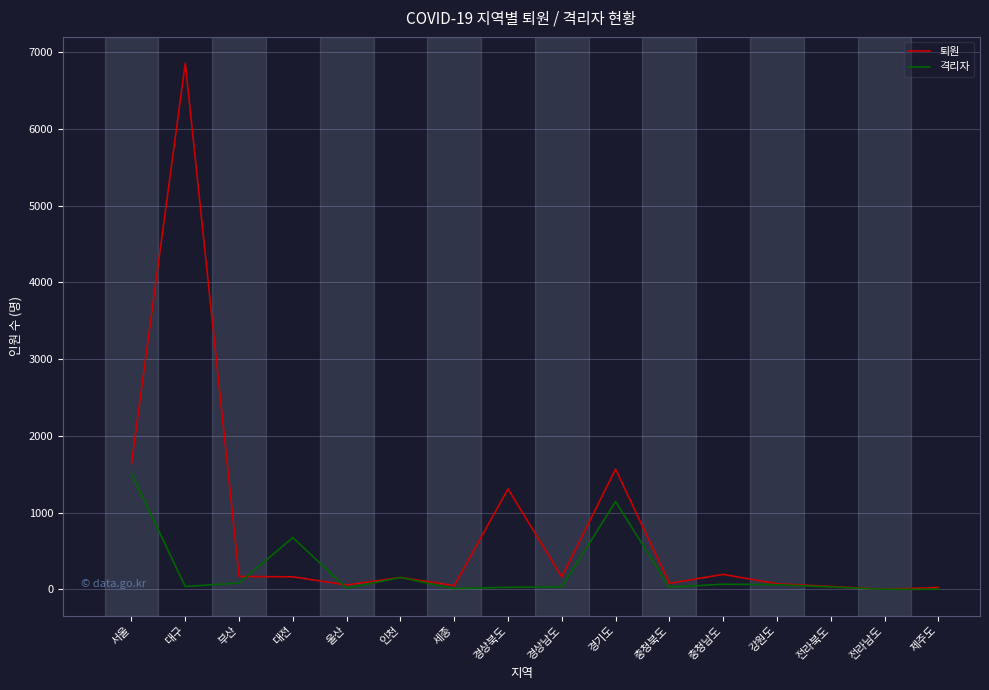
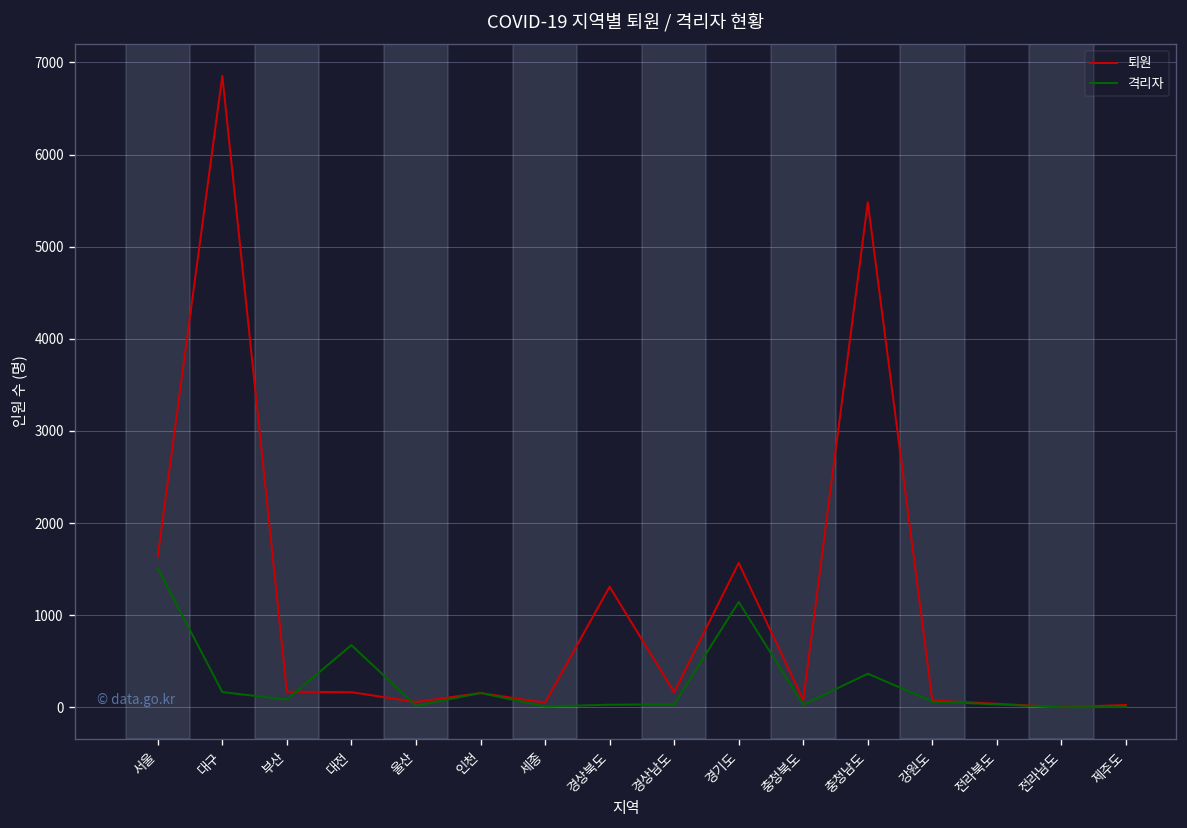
격리자, 대구: 0 -> 200
퇴원, 충청남도: 200 -> 5500
격리자, 충청남도: 100 -> 400
